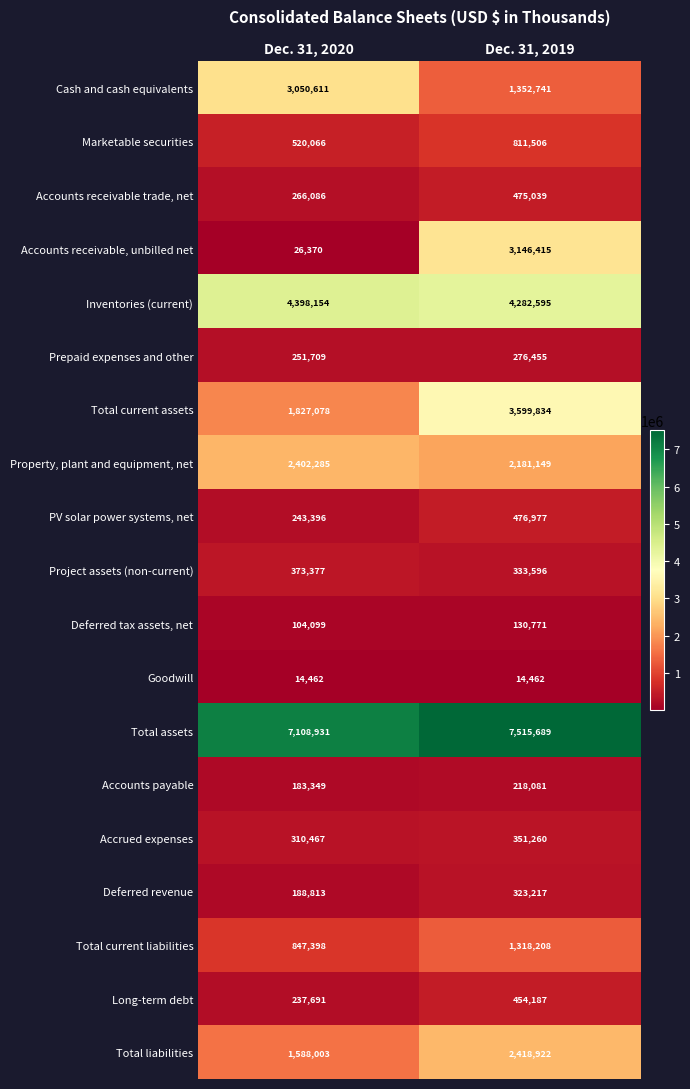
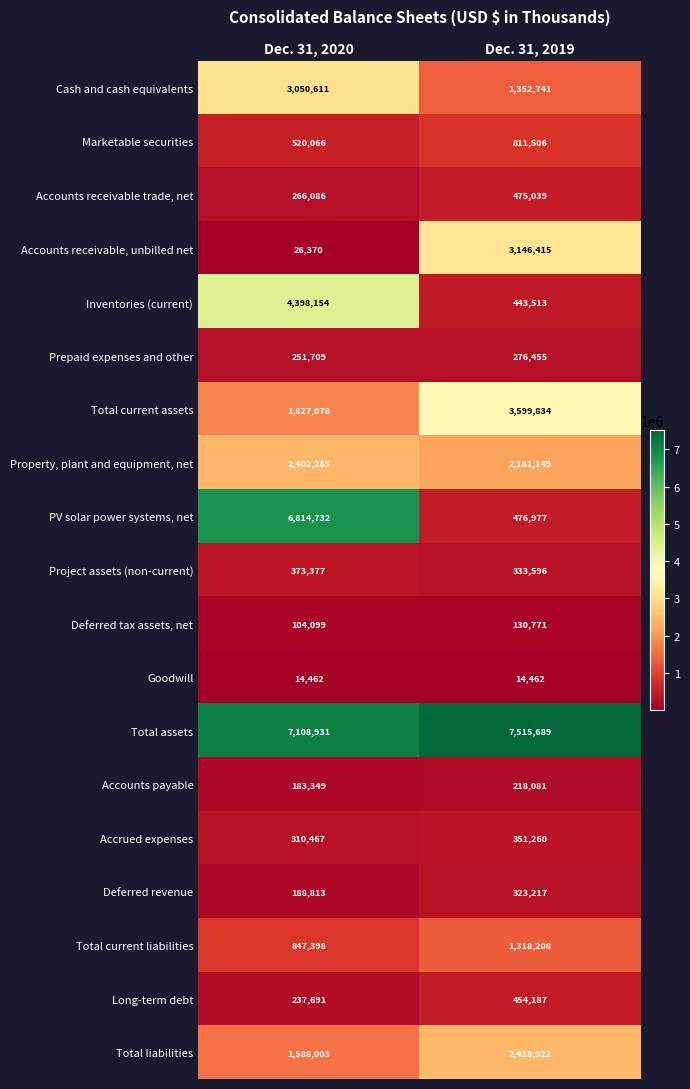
Inventories (current), Dec. 31, 2019: 4,282,595 -> 443,513
PV solar power systems, net, Dec. 31, 2020: 243,396 -> 6,814,732
